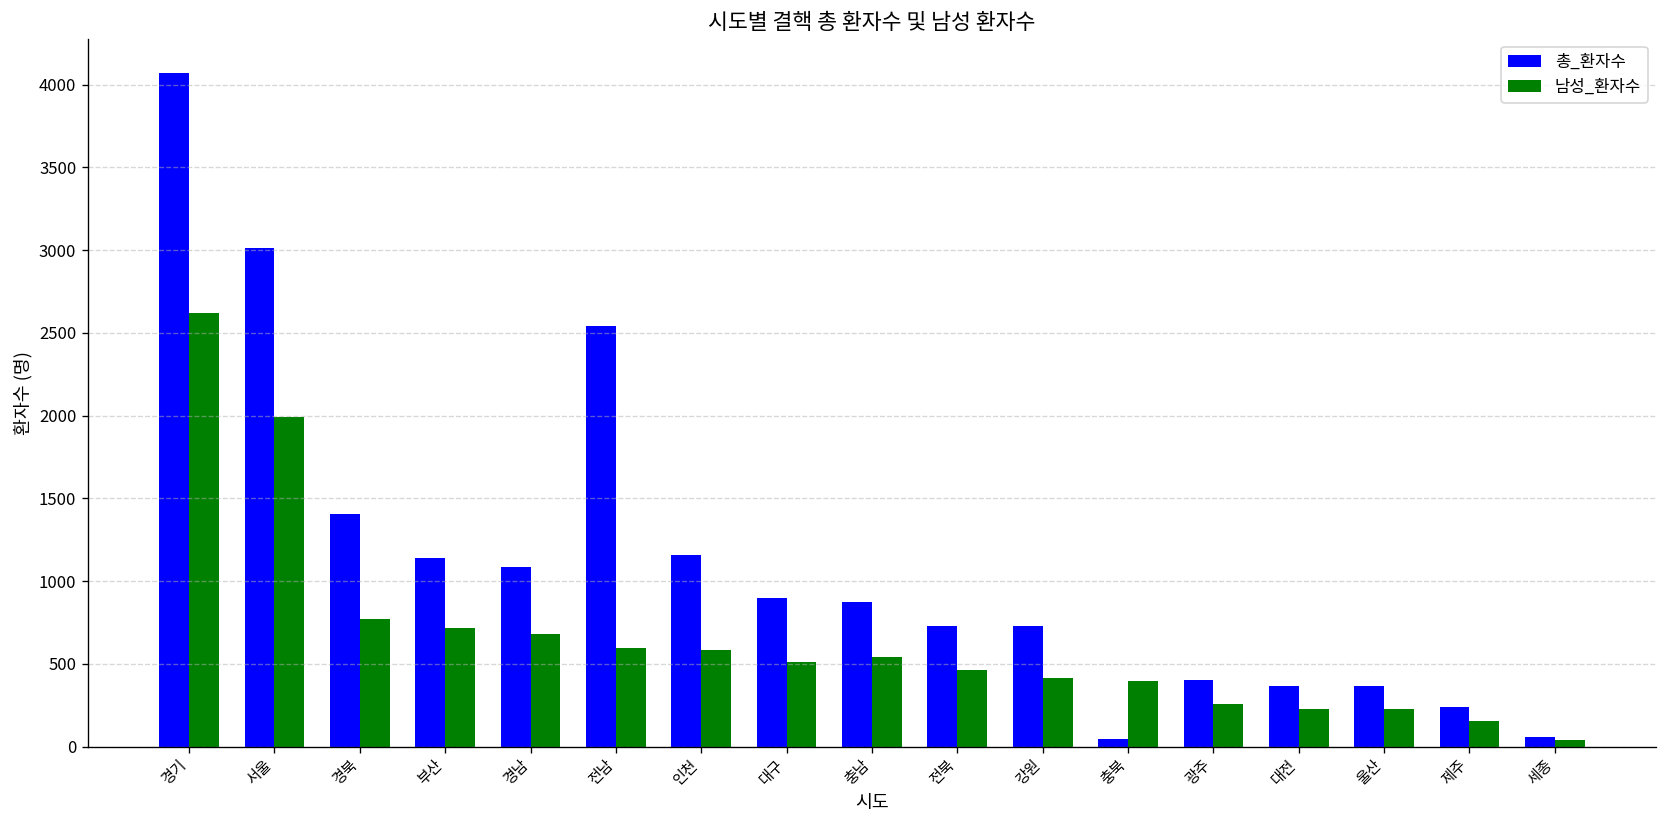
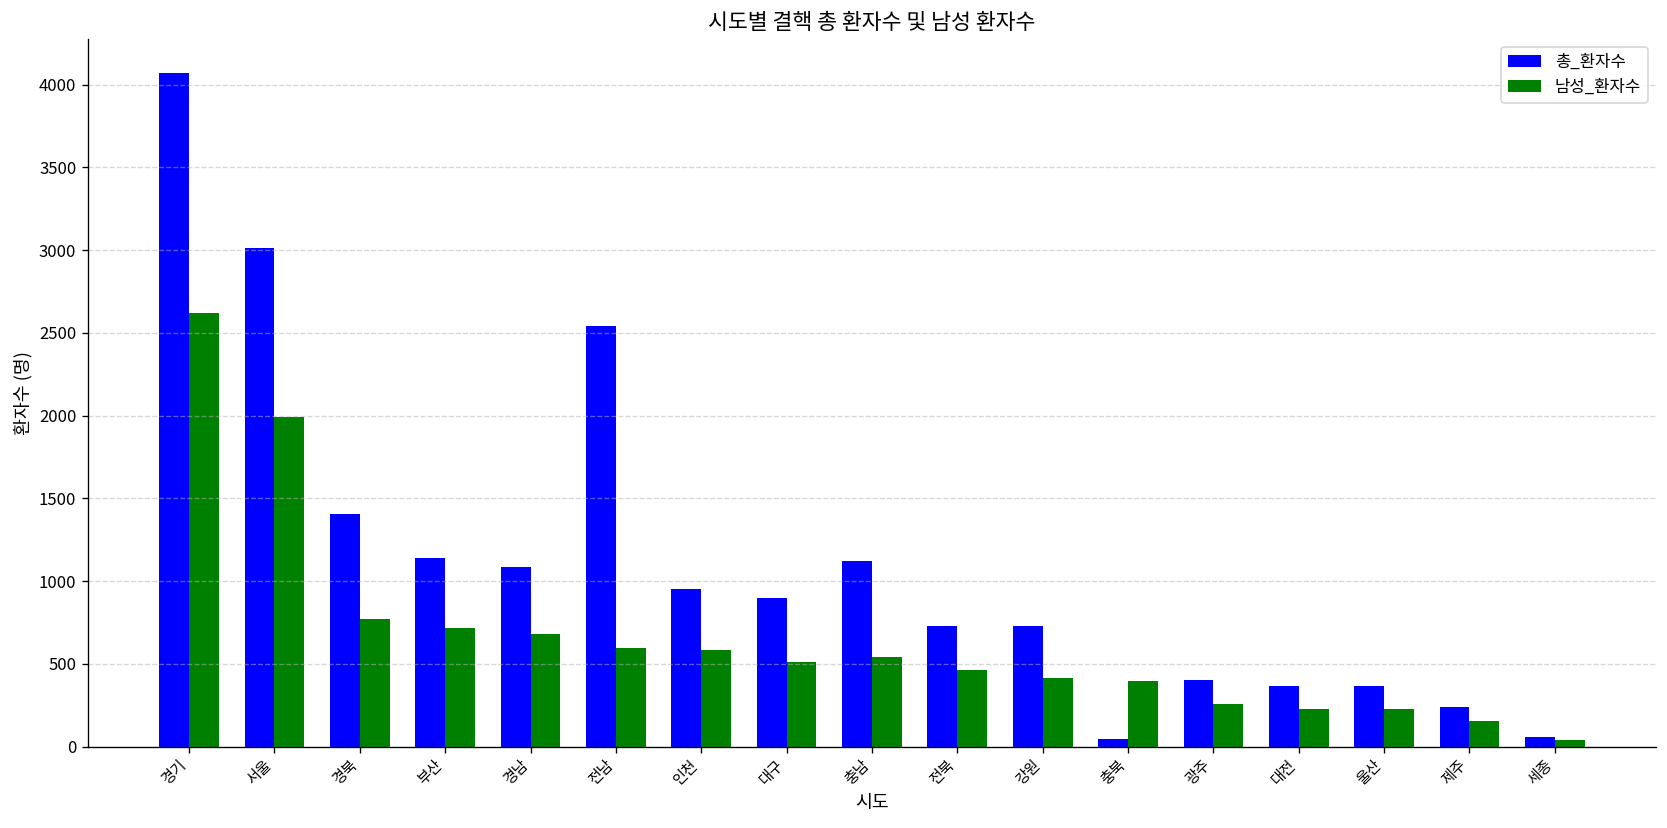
총_환자수, 인천: 1160 -> 950
총_환자수, 충남: 870 -> 1120
